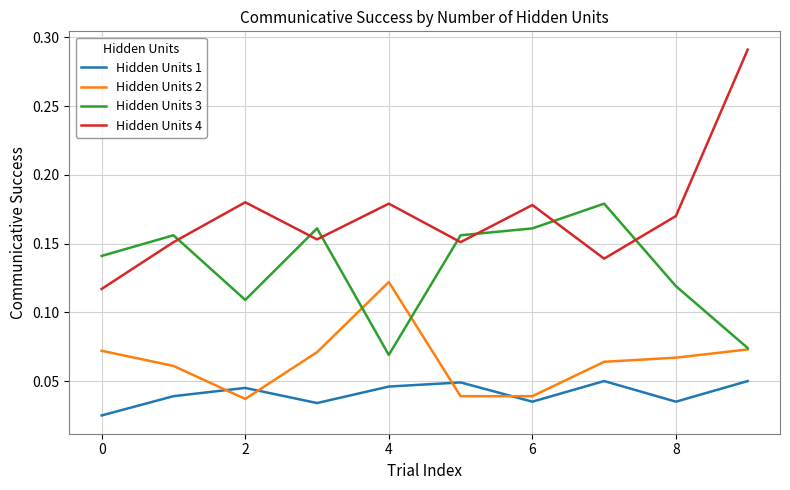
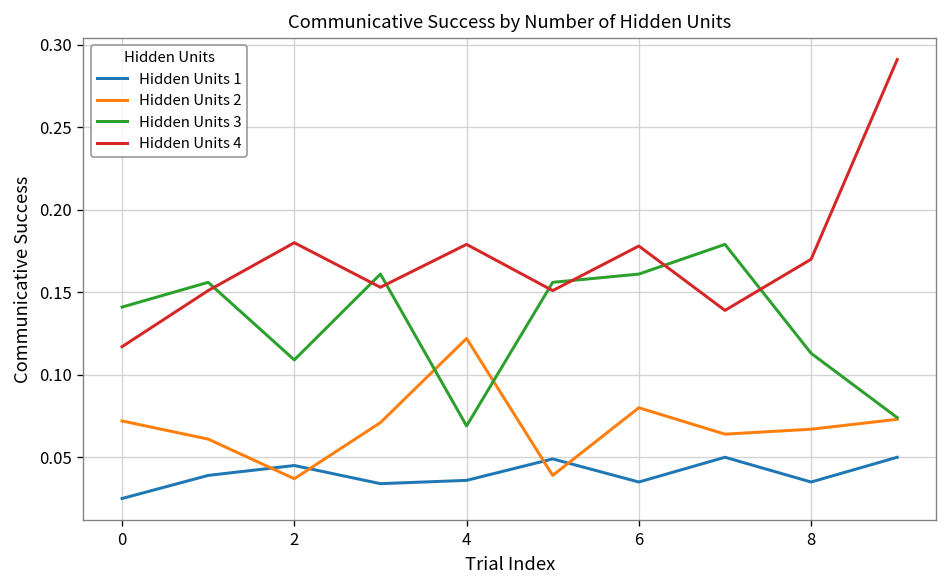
Hidden Units 1, 4: 0.046 -> 0.036
Hidden Units 2, 6: 0.039 -> 0.080
Hidden Units 3, 8: 0.119 -> 0.113
